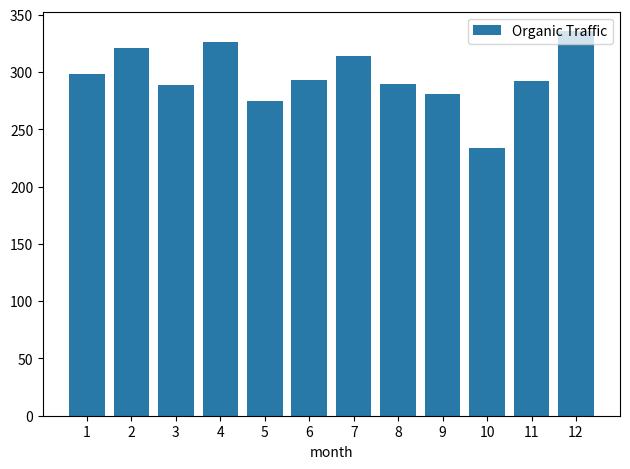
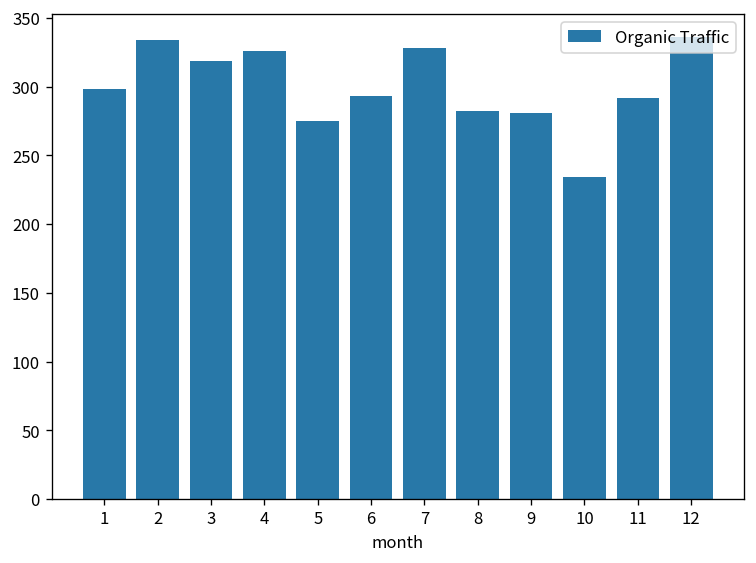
2: 321 -> 334
3: 289 -> 319
7: 314 -> 328
8: 290 -> 282
